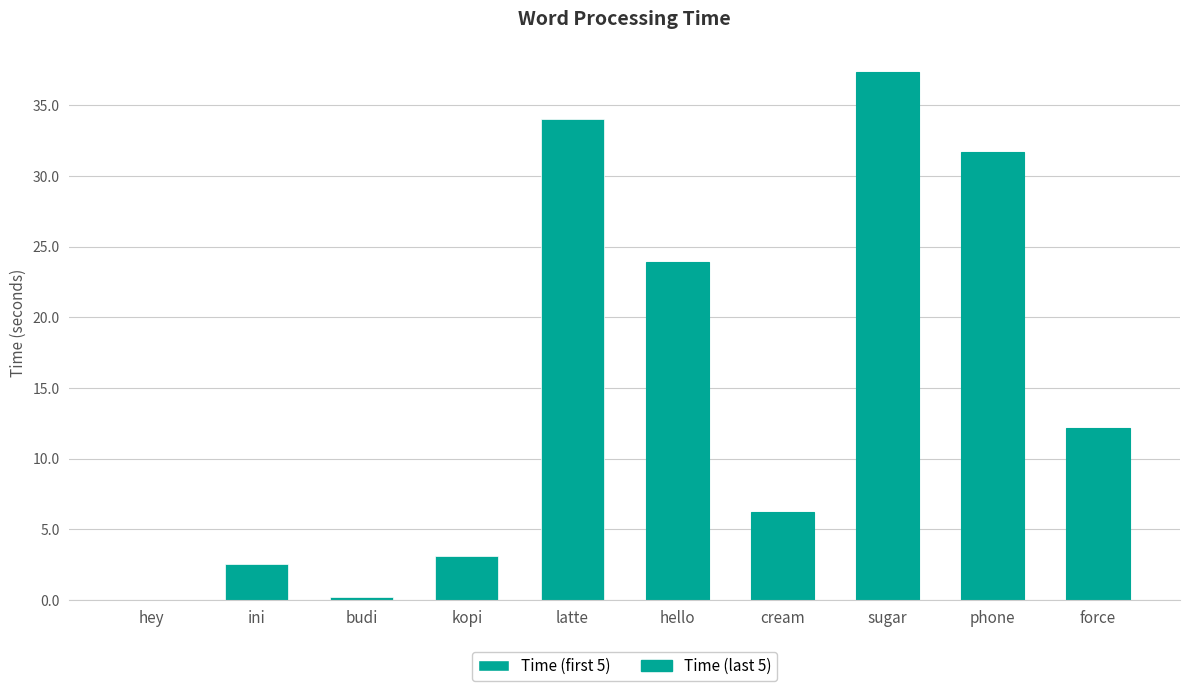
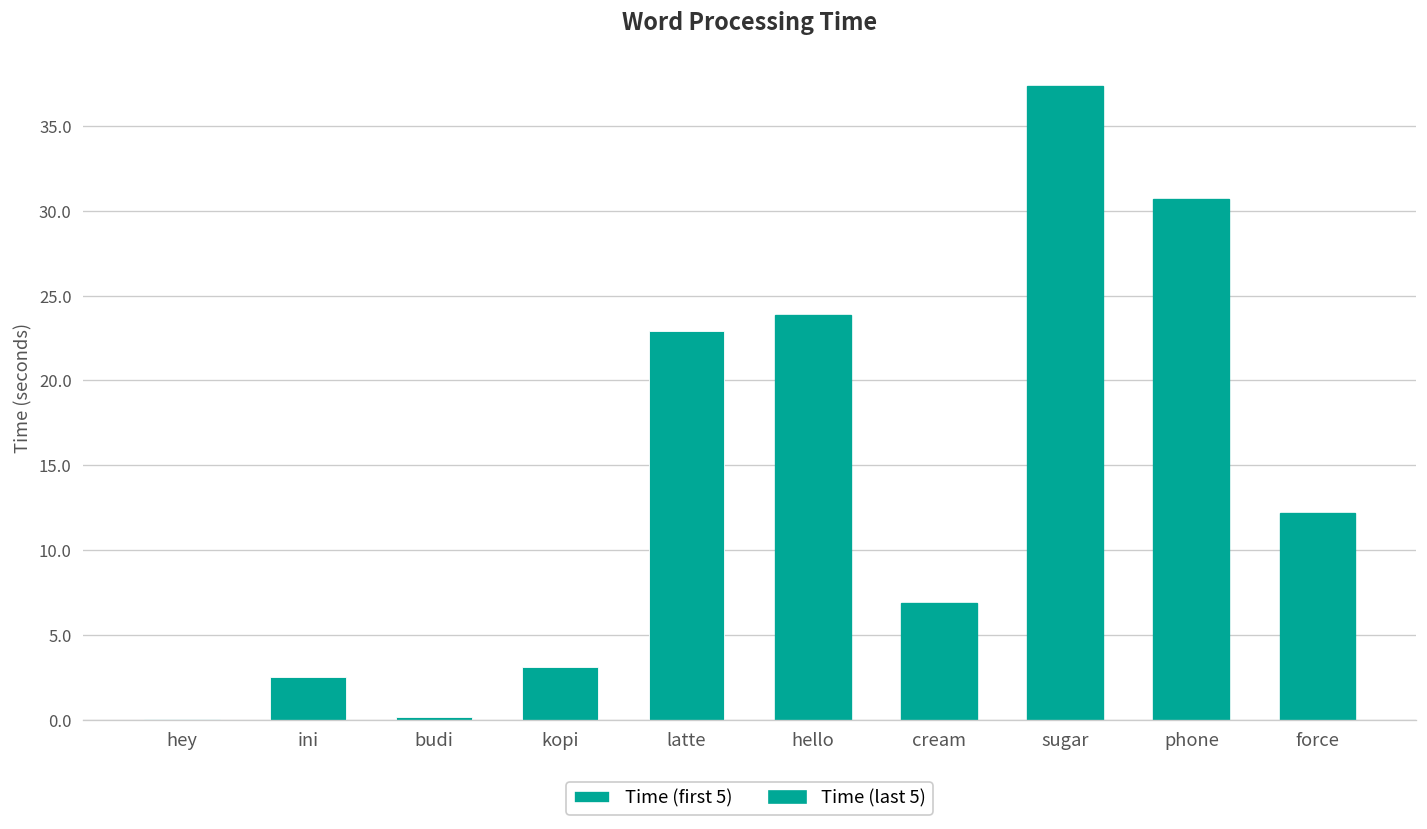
latte: 34.0 -> 22.9
cream: 6.2 -> 6.9
phone: 31.7 -> 30.7
